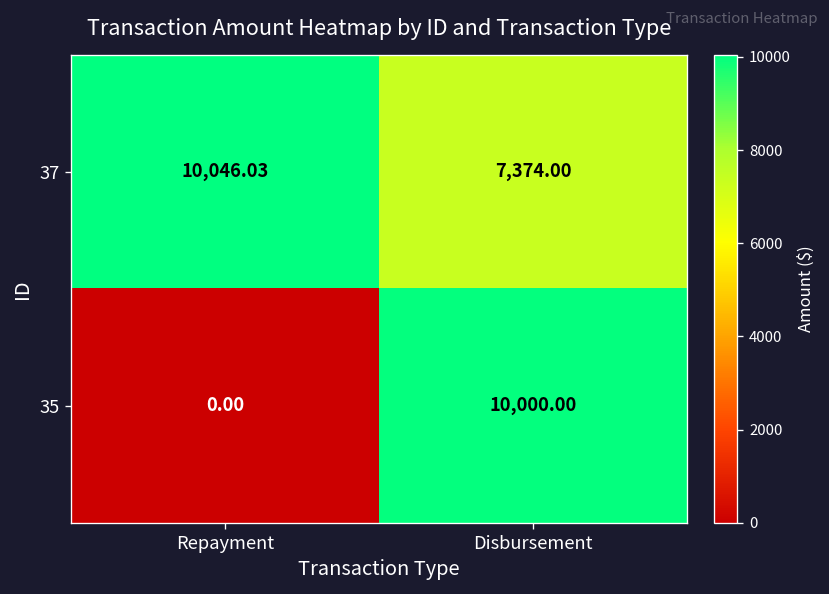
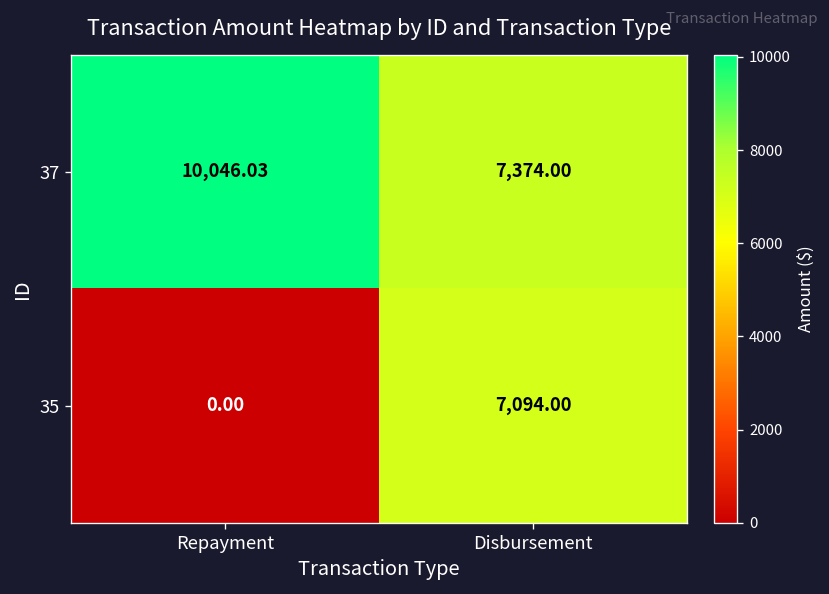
35, Disbursement: 10,000.00 -> 7,094.00
